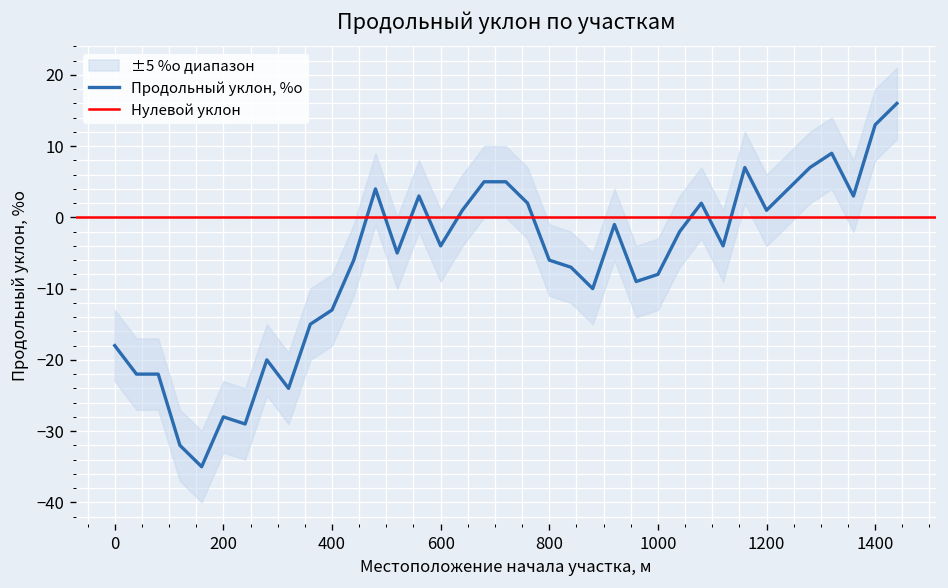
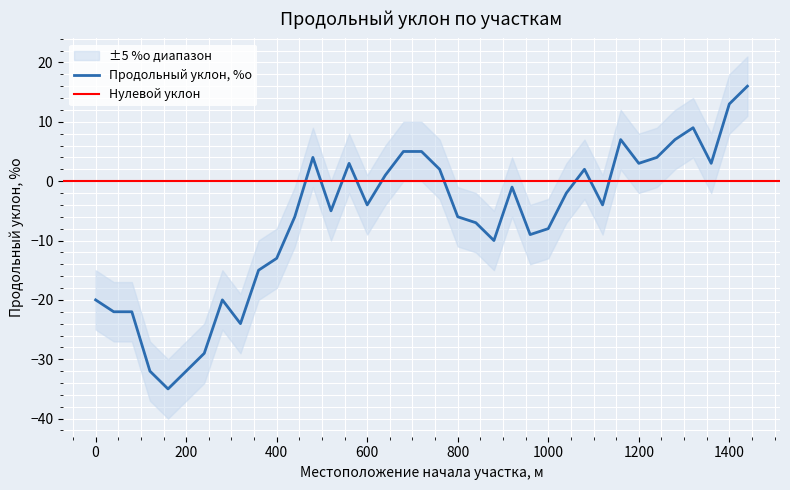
Продольный уклон, %о, 0: -18 -> -20
Продольный уклон, %о, 200: -28 -> -32
Продольный уклон, %о, 1200: 1 -> 3
